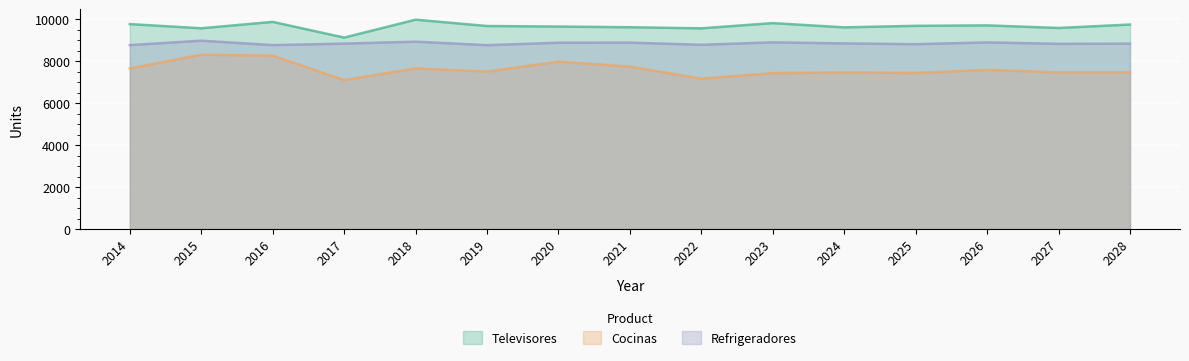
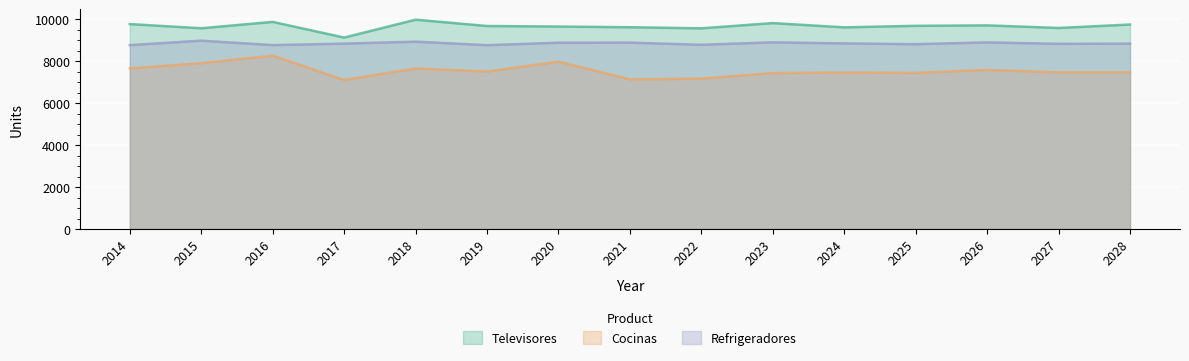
Cocinas, 2015: 8300 -> 7900
Cocinas, 2021: 7700 -> 7100
